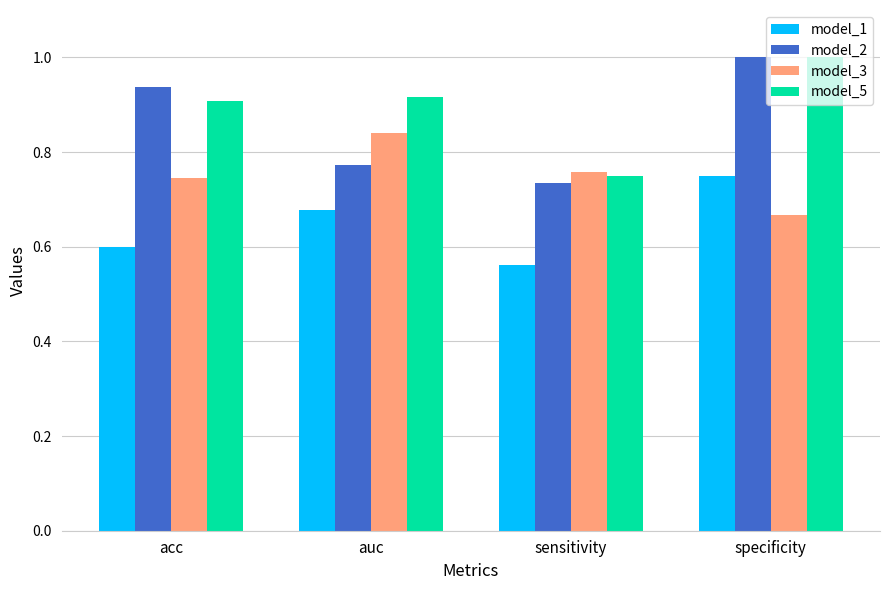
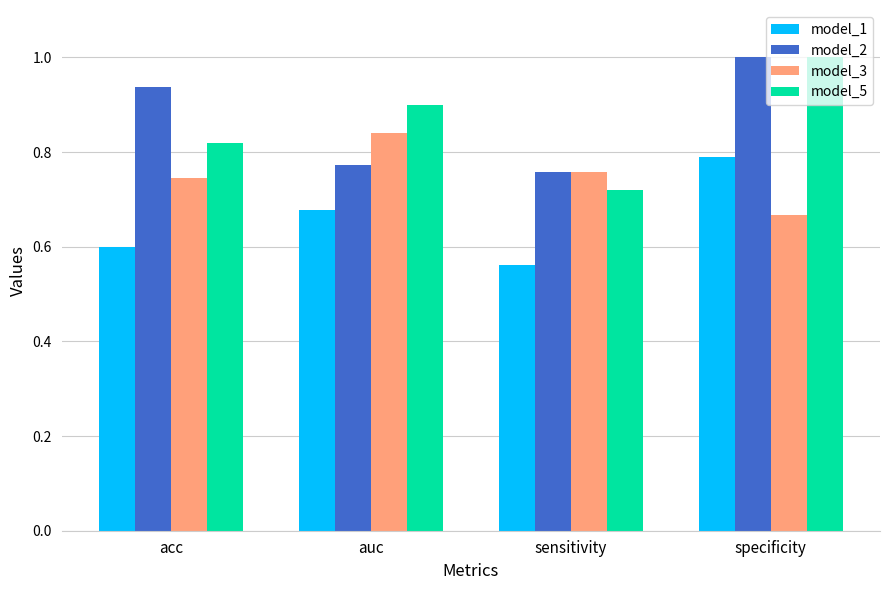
model_5, acc: 0.91 -> 0.82
model_5, auc: 0.92 -> 0.90
model_2, sensitivity: 0.73 -> 0.76
model_5, sensitivity: 0.75 -> 0.72
model_1, specificity: 0.75 -> 0.79
